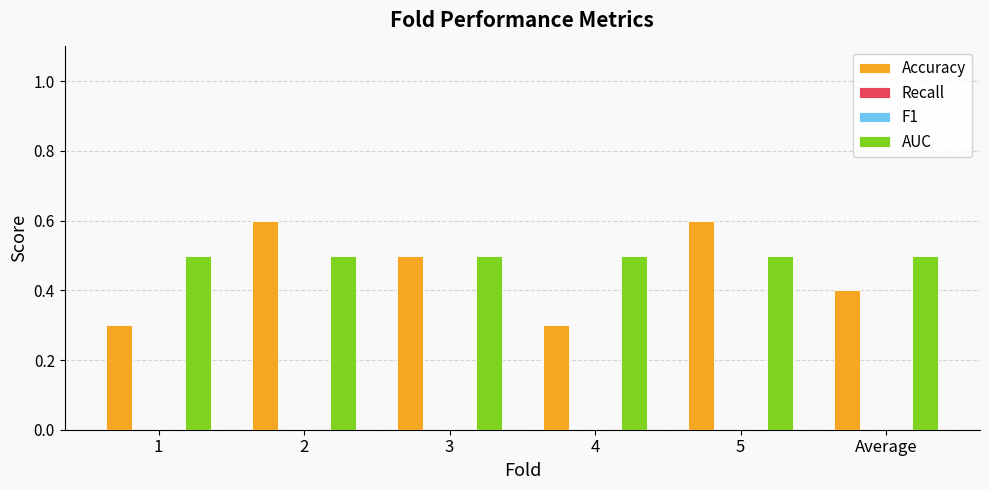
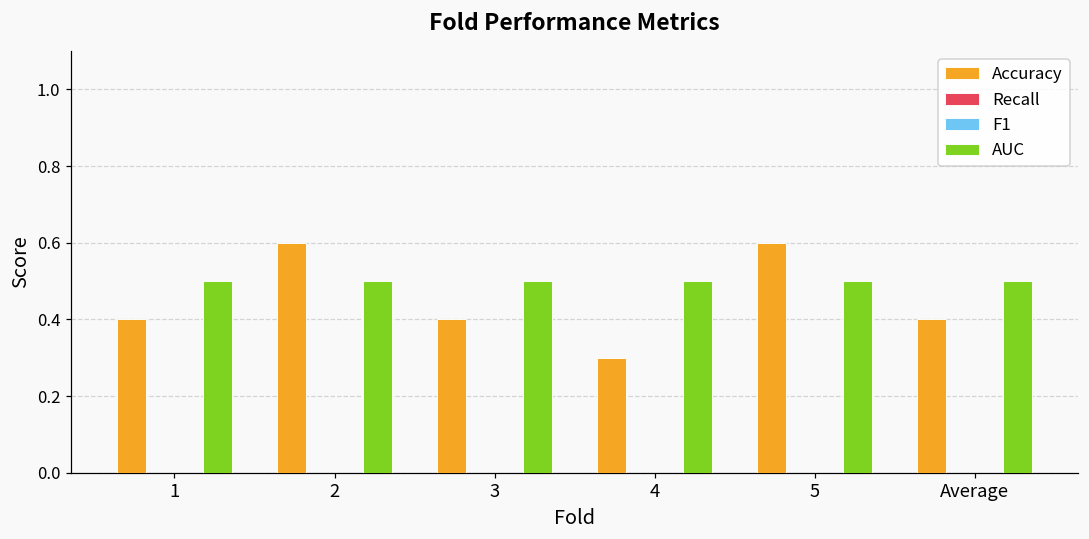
Accuracy, 1: 0.3 -> 0.4
Accuracy, 3: 0.5 -> 0.4
